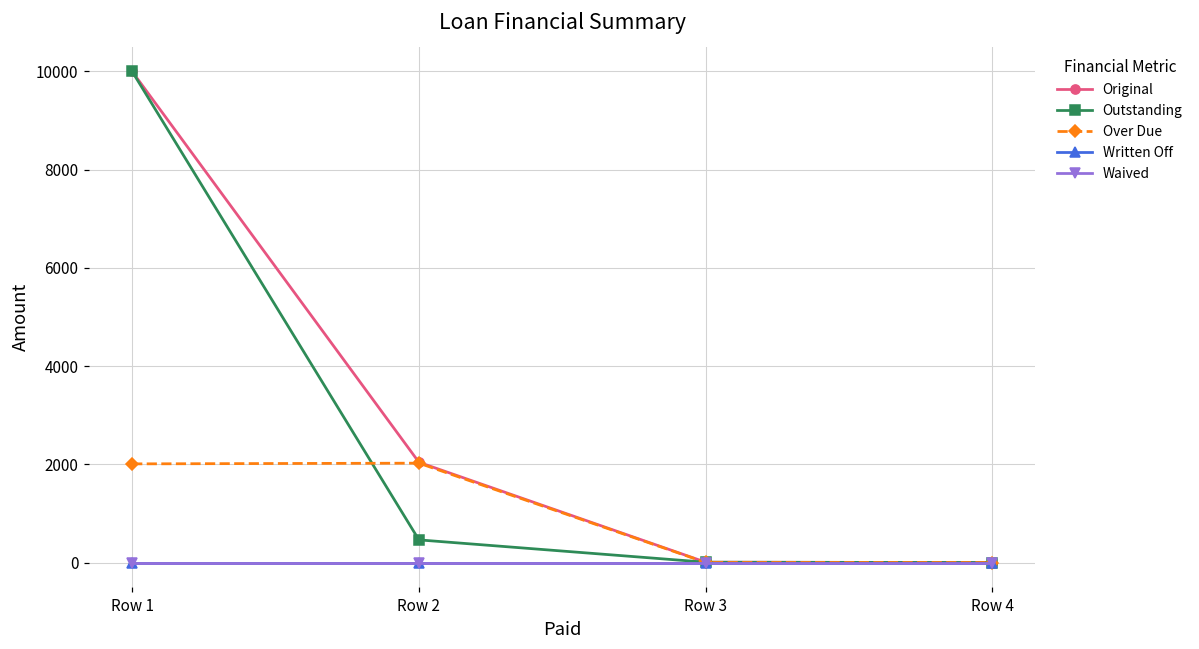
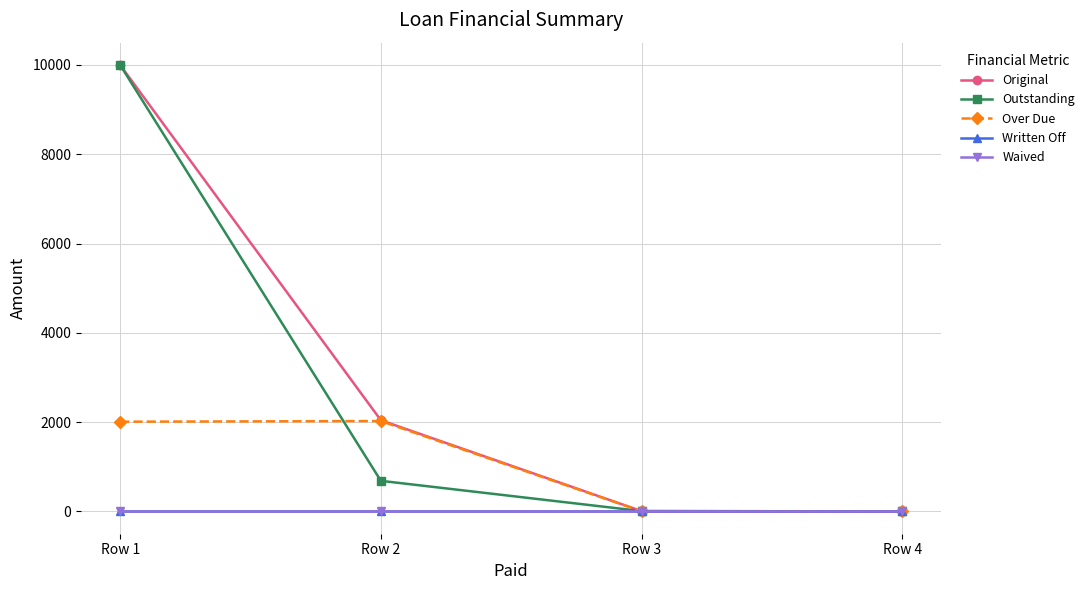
Outstanding, Row 2: 500 -> 700
